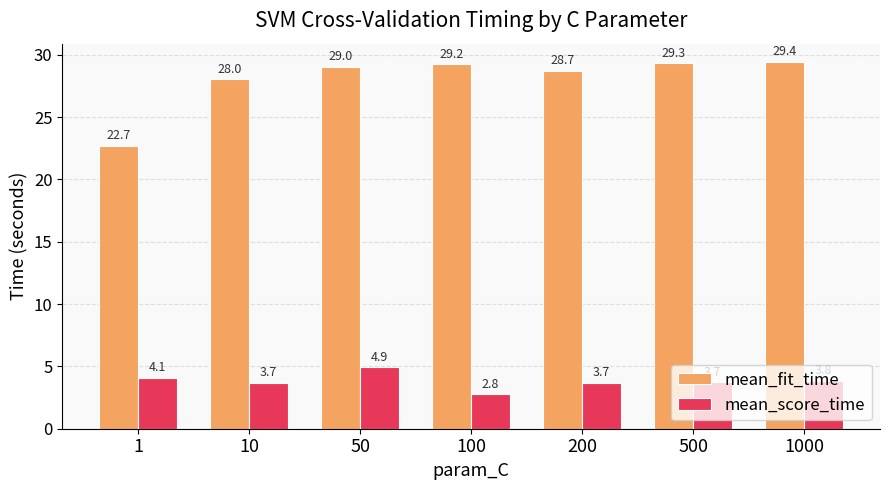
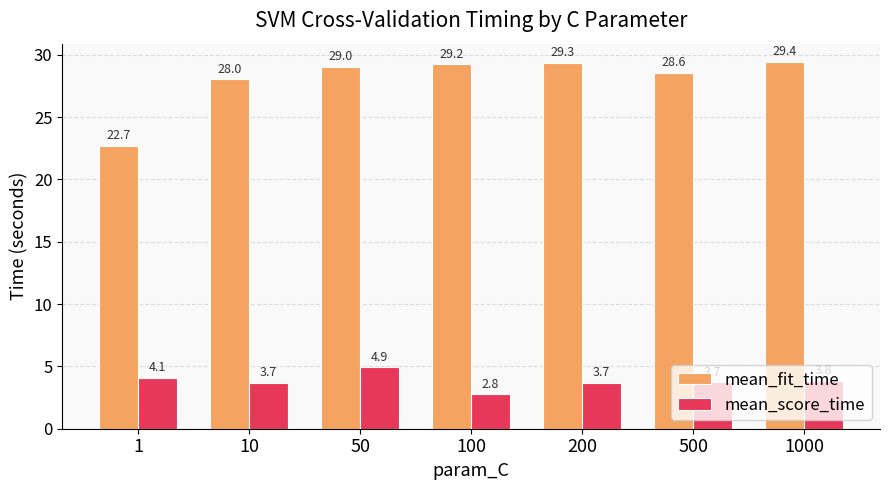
mean_fit_time, 200: 28.7 -> 29.3
mean_fit_time, 500: 29.3 -> 28.6
